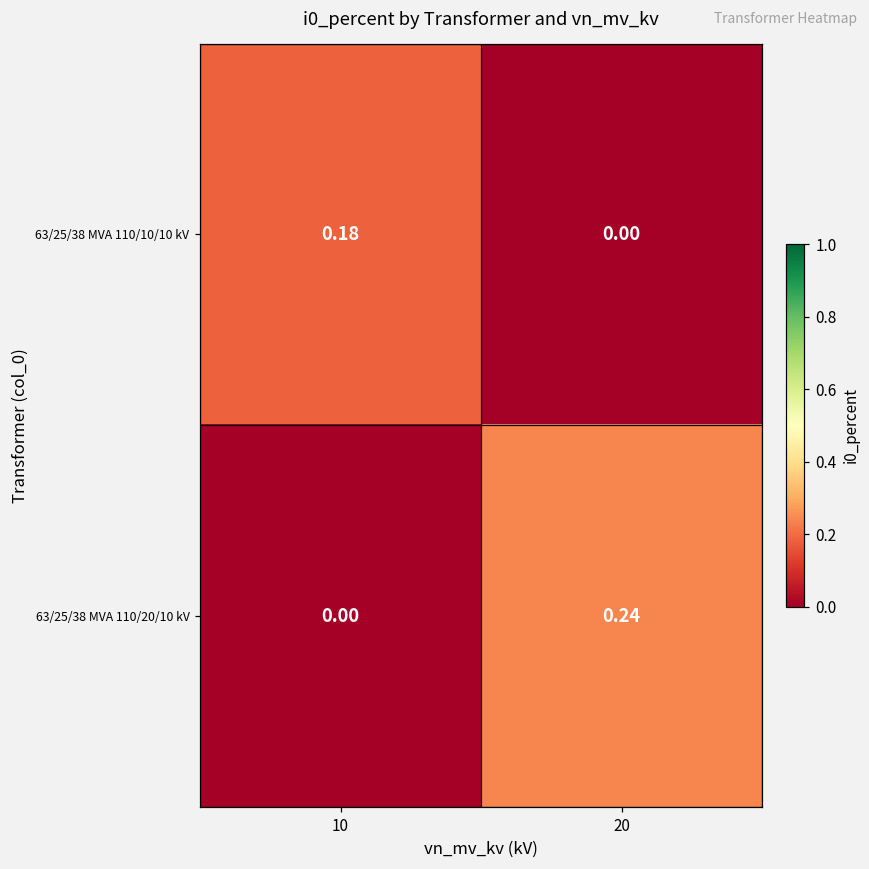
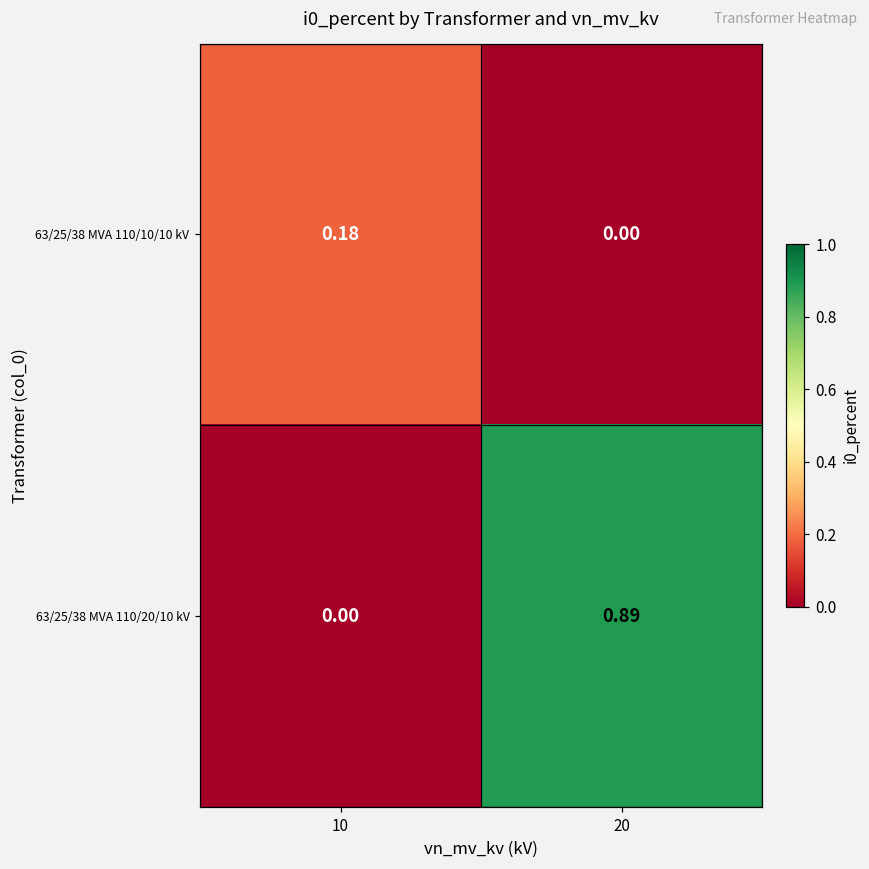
63/25/38 MVA 110/20/10 kV, 20: 0.24 -> 0.89
